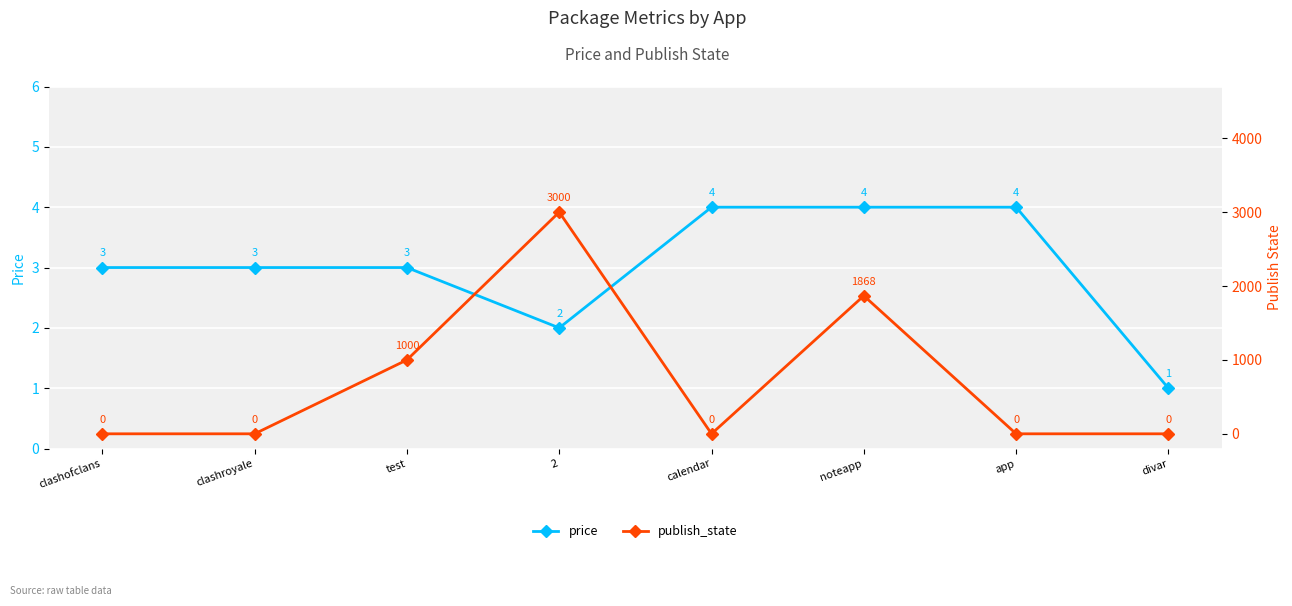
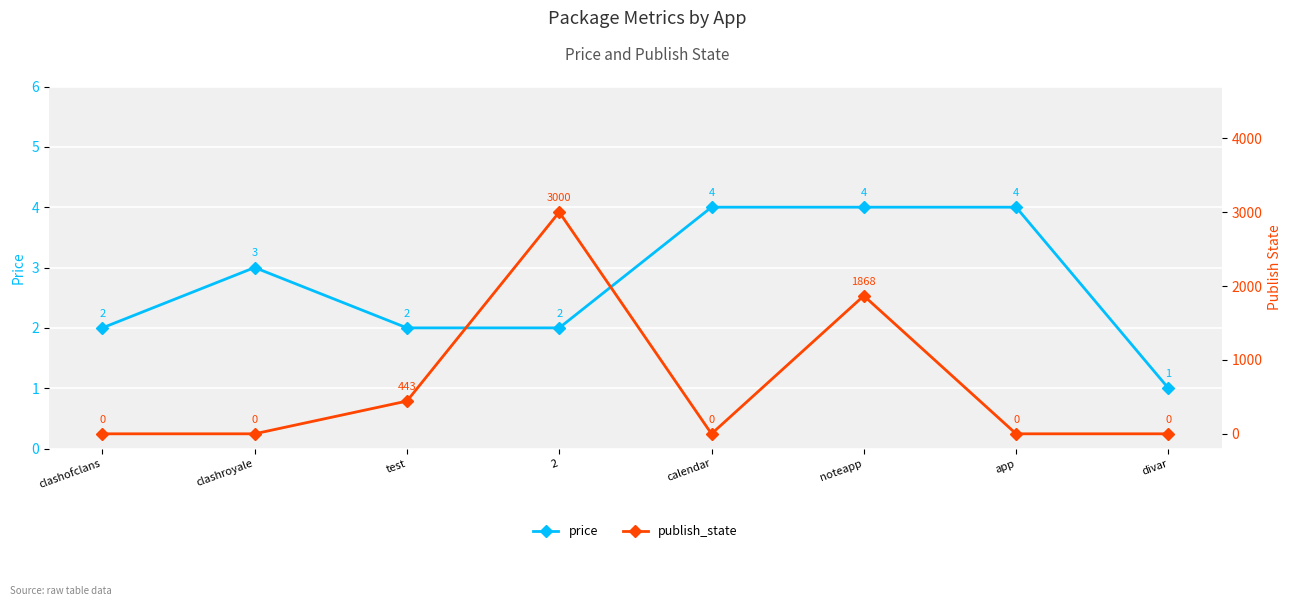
price, clashofclans: 3 -> 2
price, test: 3 -> 2
publish_state, test: 1000 -> 443
